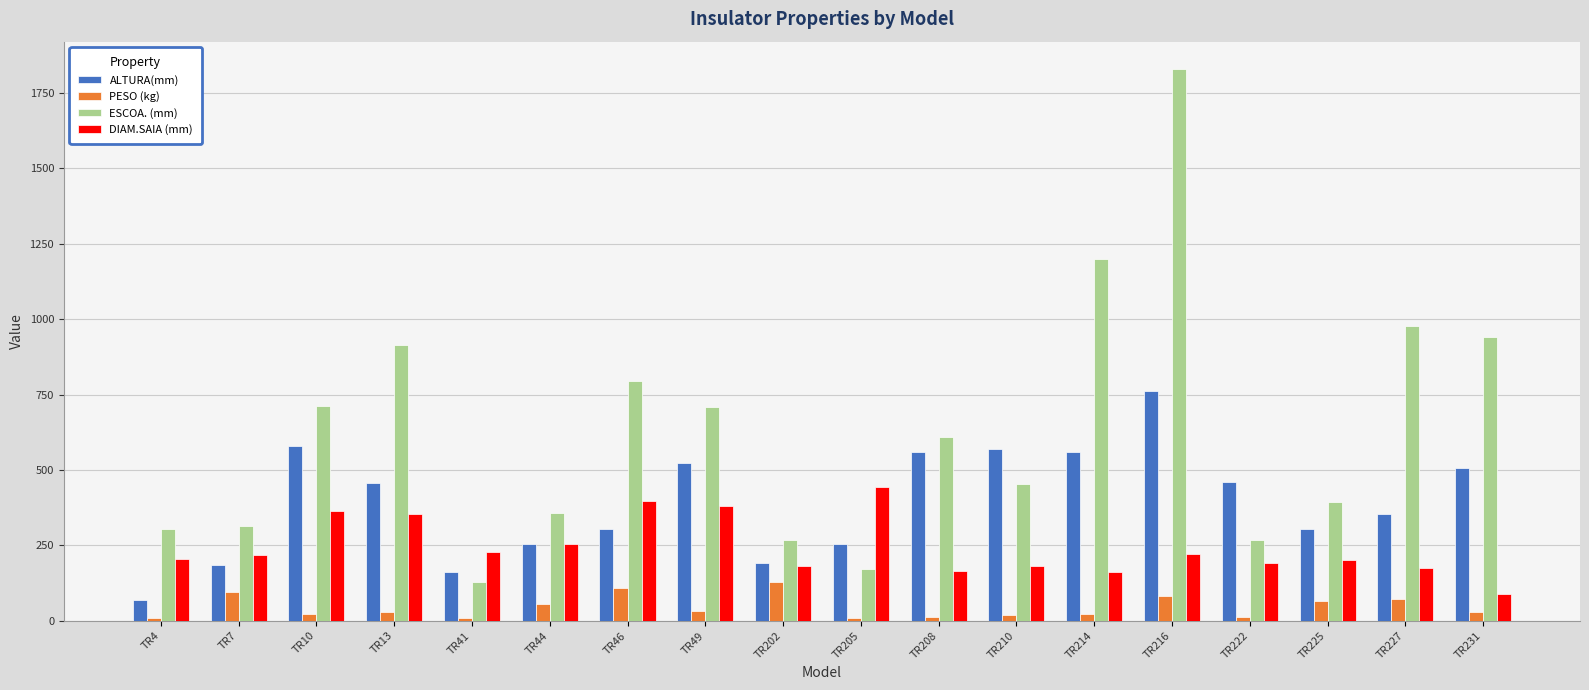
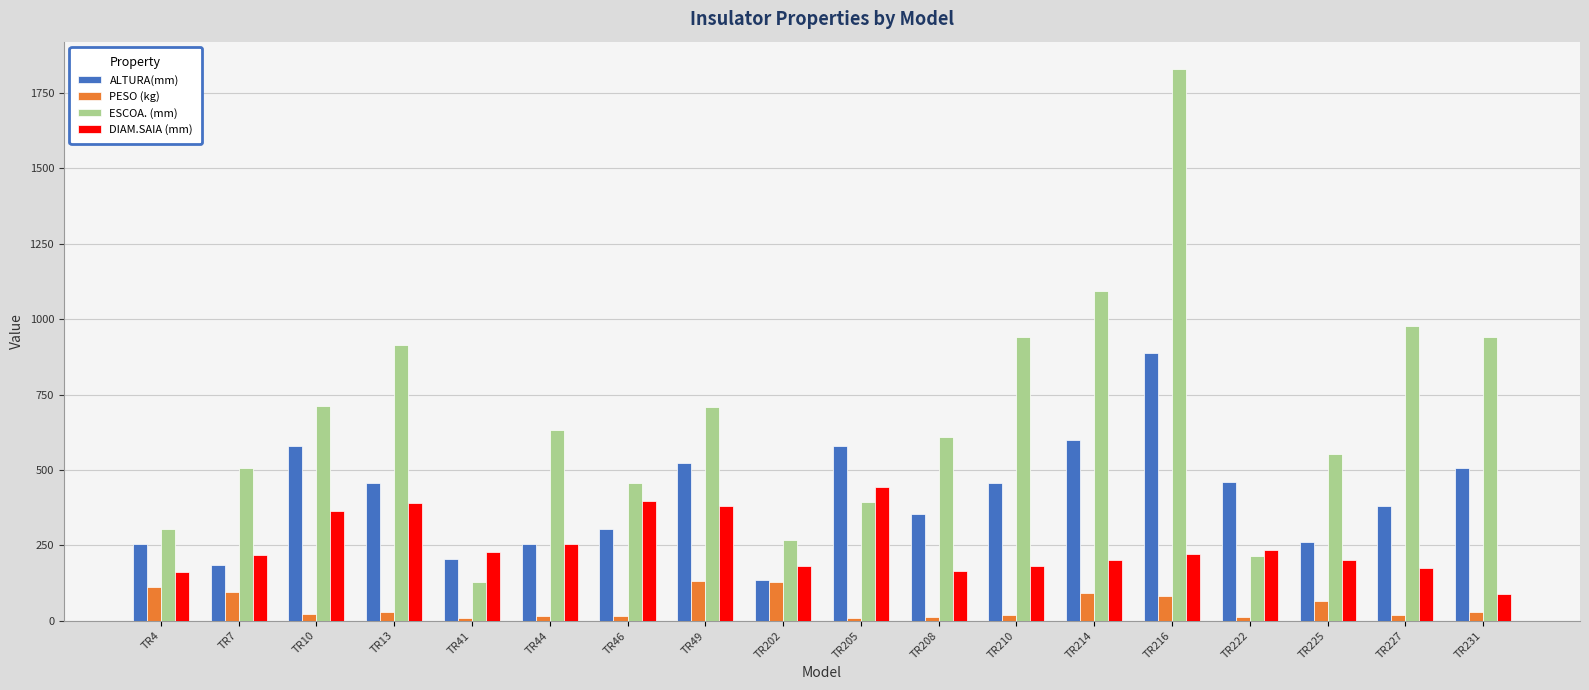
ALTURA(mm), TR4: 70 -> 250
PESO (kg), TR4: 10 -> 110
DIAM.SAIA (mm), TR4: 200 -> 160
ESCOA. (mm), TR7: 310 -> 510
DIAM.SAIA (mm), TR13: 360 -> 390
ALTURA(mm), TR41: 160 -> 200
PESO (kg), TR44: 60 -> 10
ESCOA. (mm), TR44: 360 -> 630
PESO (kg), TR46: 110 -> 20
ESCOA. (mm), TR46: 800 -> 460
PESO (kg), TR49: 30 -> 130
ALTURA(mm), TR202: 190 -> 140
ALTURA(mm), TR205: 250 -> 580
ESCOA. (mm), TR205: 170 -> 390
ALTURA(mm), TR208: 560 -> 360
ALTURA(mm), TR210: 570 -> 460
ESCOA. (mm), TR210: 450 -> 940
ALTURA(mm), TR214: 560 -> 600
PESO (kg), TR214: 20 -> 90
ESCOA. (mm), TR214: 1200 -> 1090
DIAM.SAIA (mm), TR214: 160 -> 200
ALTURA(mm), TR216: 760 -> 890
ESCOA. (mm), TR222: 270 -> 210
DIAM.SAIA (mm), TR222: 190 -> 240
ALTURA(mm), TR225: 310 -> 260
ESCOA. (mm), TR225: 390 -> 550
ALTURA(mm), TR227: 350 -> 380
PESO (kg), TR227: 70 -> 20
